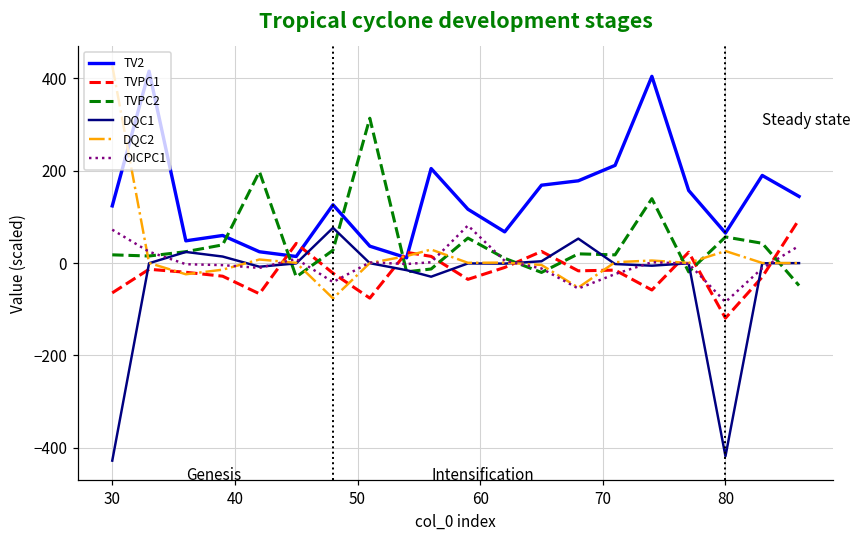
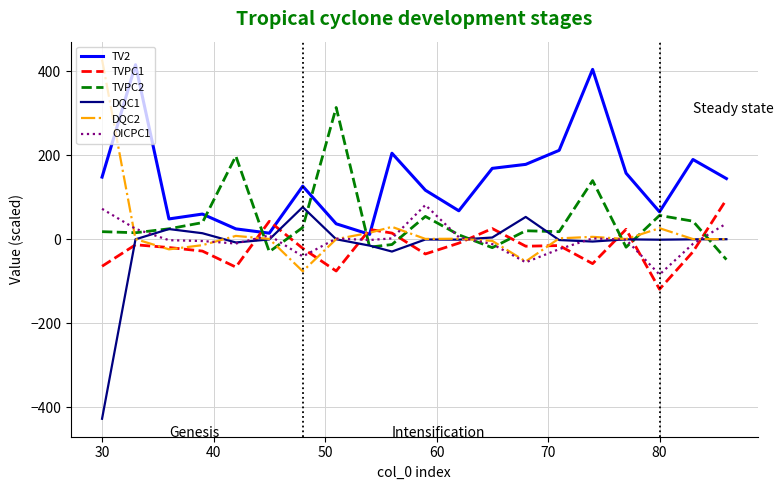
TV2, 30: 120 -> 150
DQC1, 80: -420 -> 0
